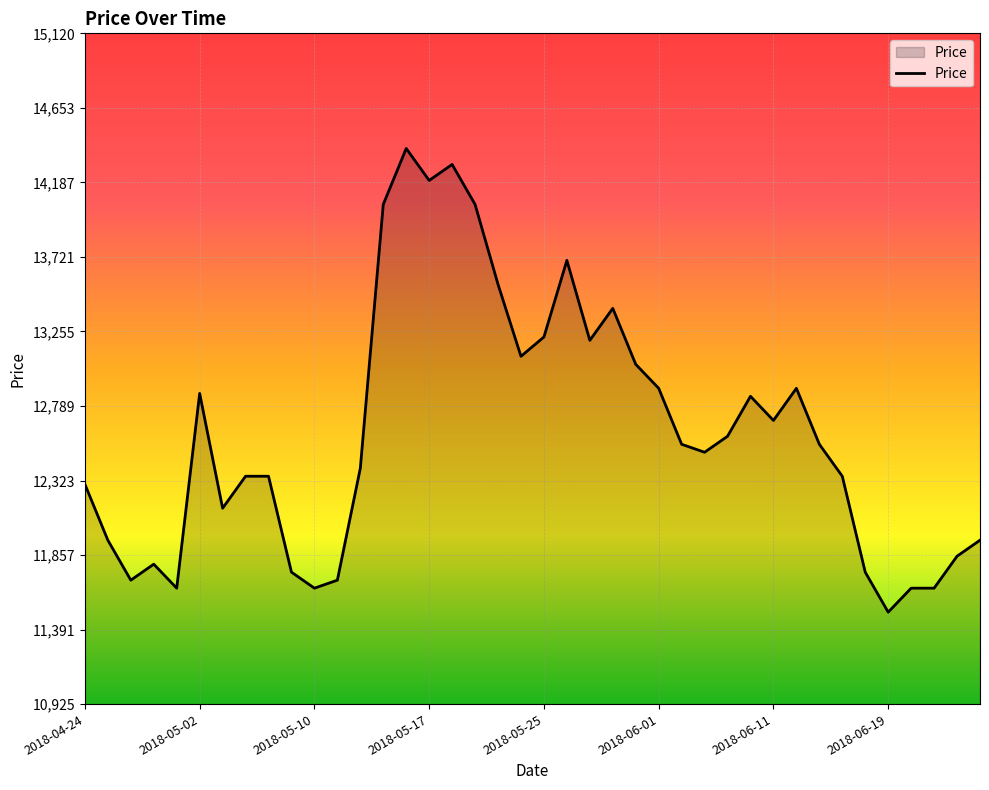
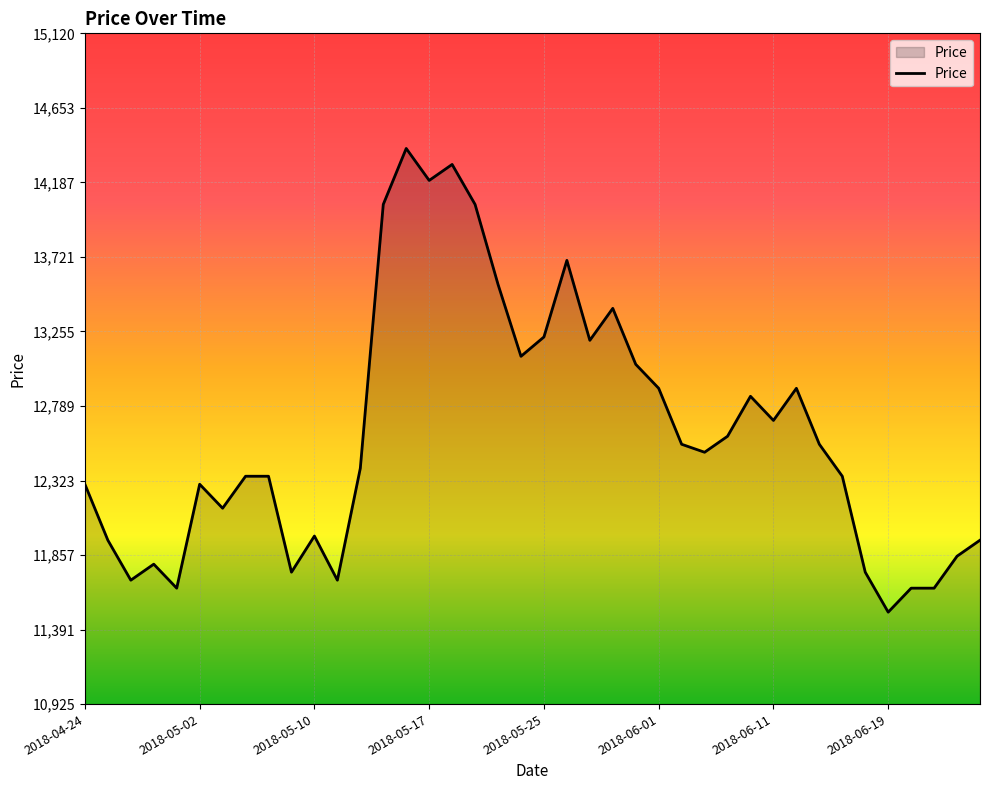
2018-05-02: 12,870 -> 12,300
2018-05-10: 11,650 -> 11,980
